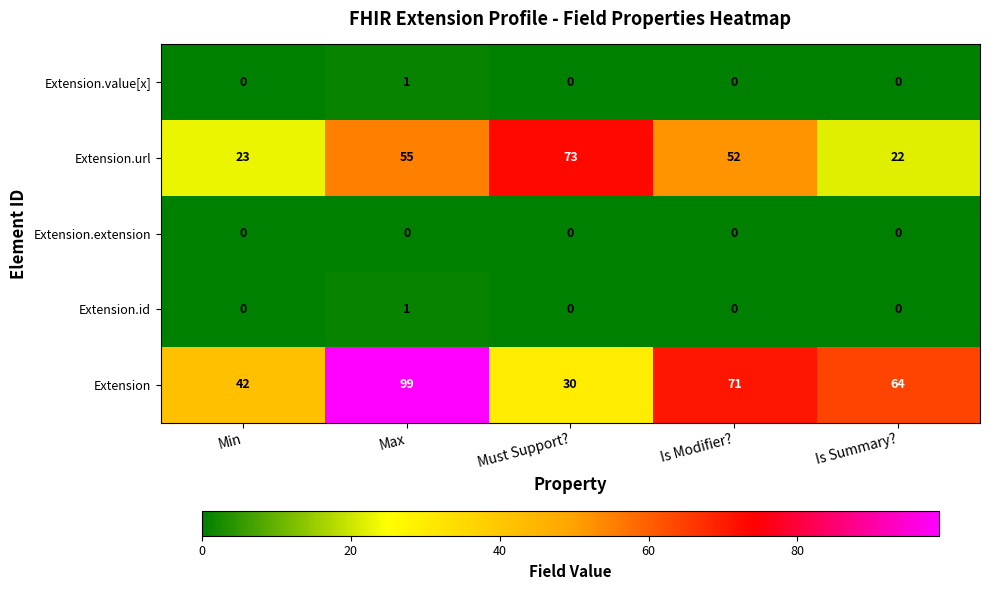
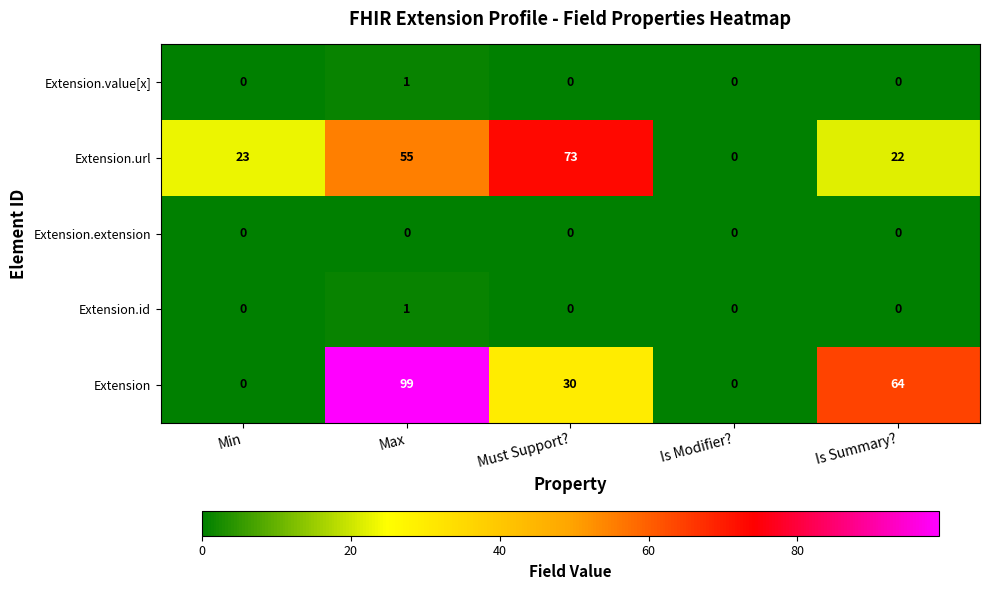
Extension.url, Is Modifier?: 52 -> 0
Extension, Min: 42 -> 0
Extension, Is Modifier?: 71 -> 0
